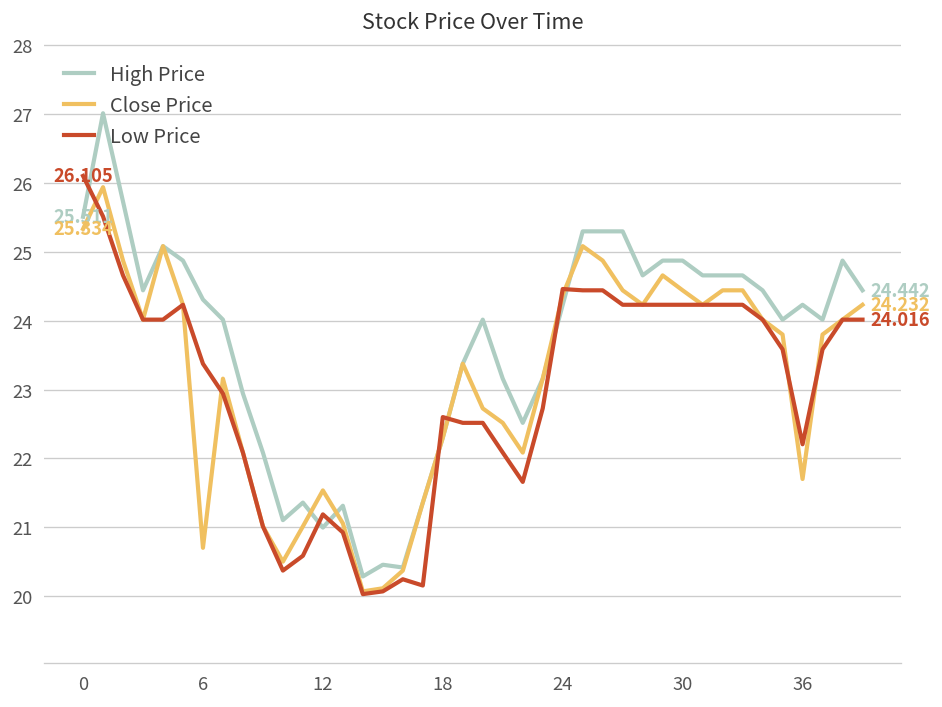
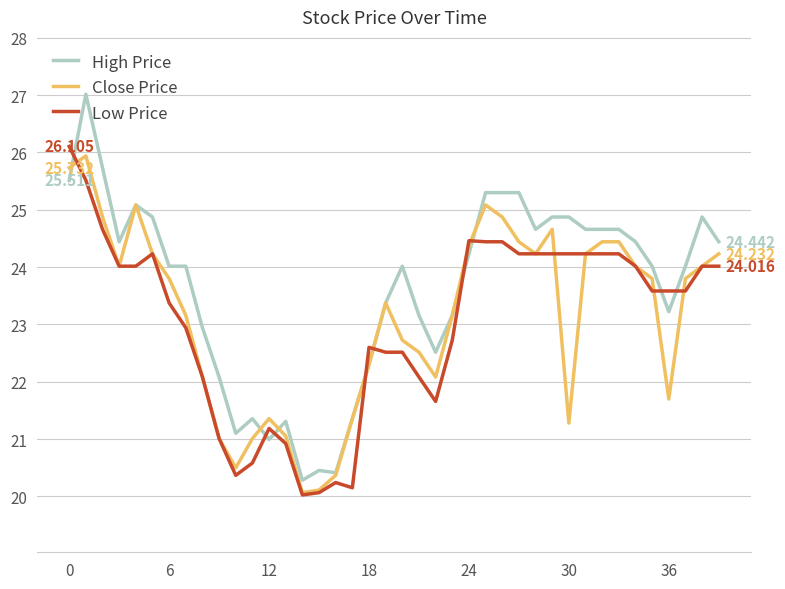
Close Price, 0: 25.334 -> 25.732
High Price, 6: 24.3 -> 24.0
Close Price, 6: 20.7 -> 23.8
Close Price, 12: 21.5 -> 21.4
Close Price, 30: 24.4 -> 21.3
High Price, 36: 24.2 -> 23.2
Low Price, 36: 22.2 -> 23.6
